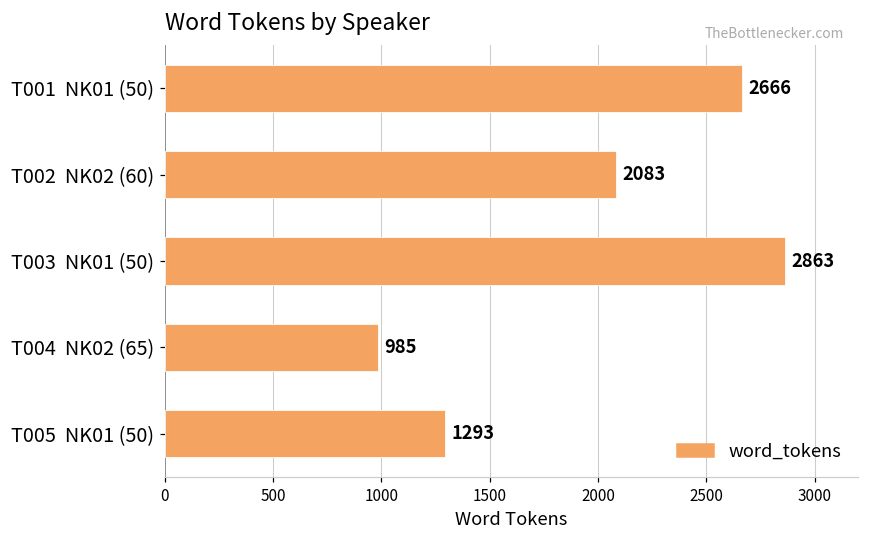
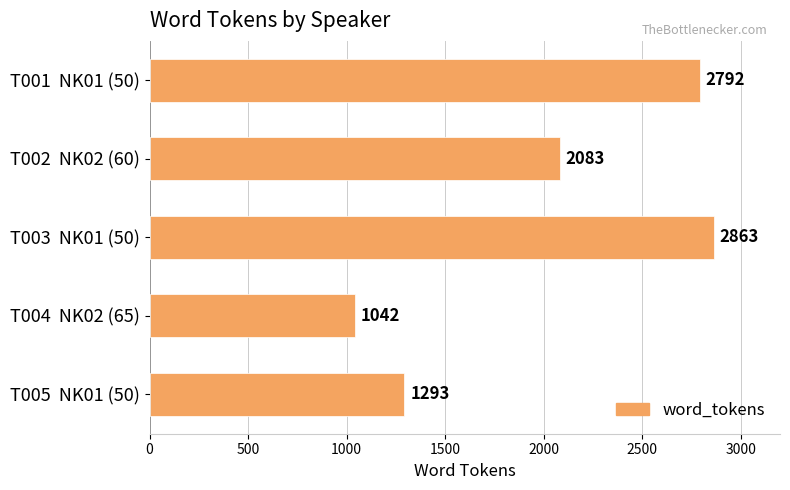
T001 NK01 (50): 2666 -> 2792
T004 NK02 (65): 985 -> 1042
